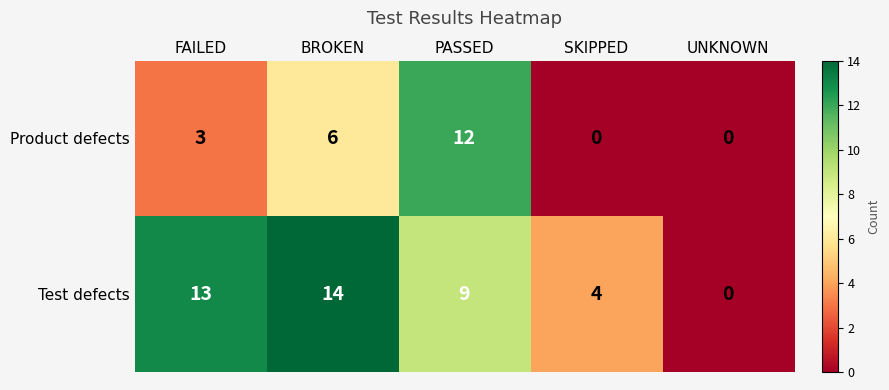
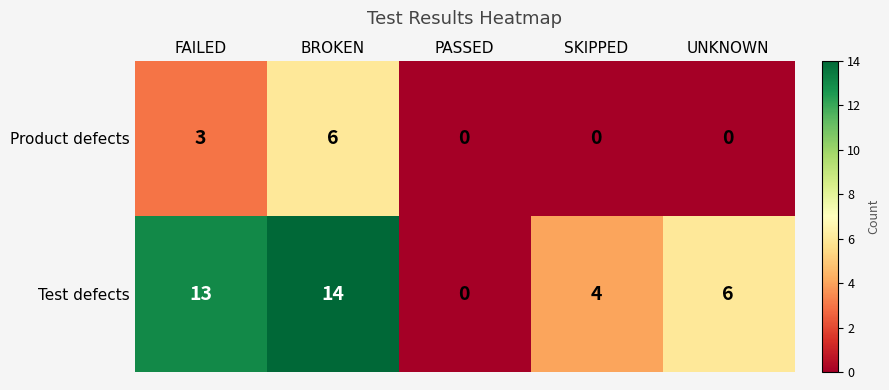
Product defects, PASSED: 12 -> 0
Test defects, PASSED: 9 -> 0
Test defects, UNKNOWN: 0 -> 6
